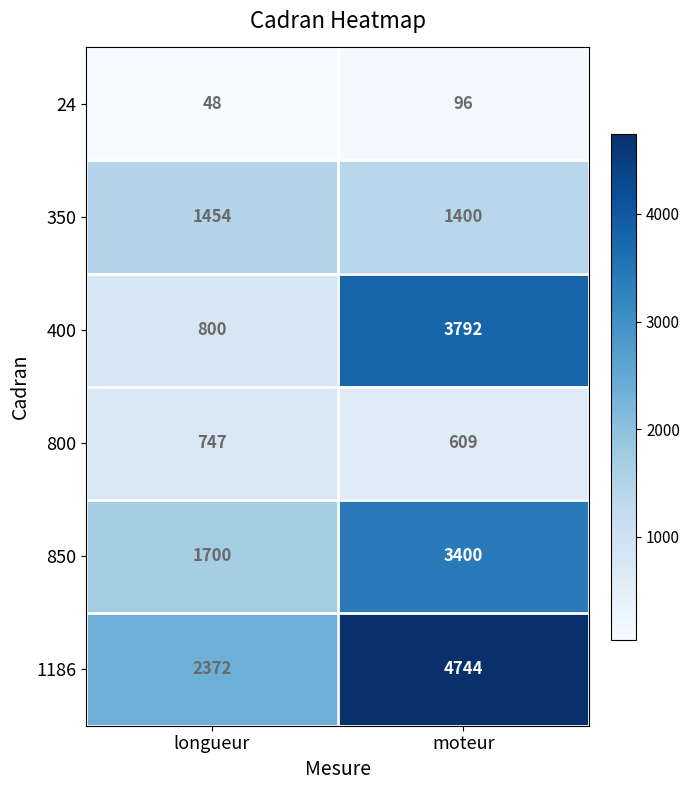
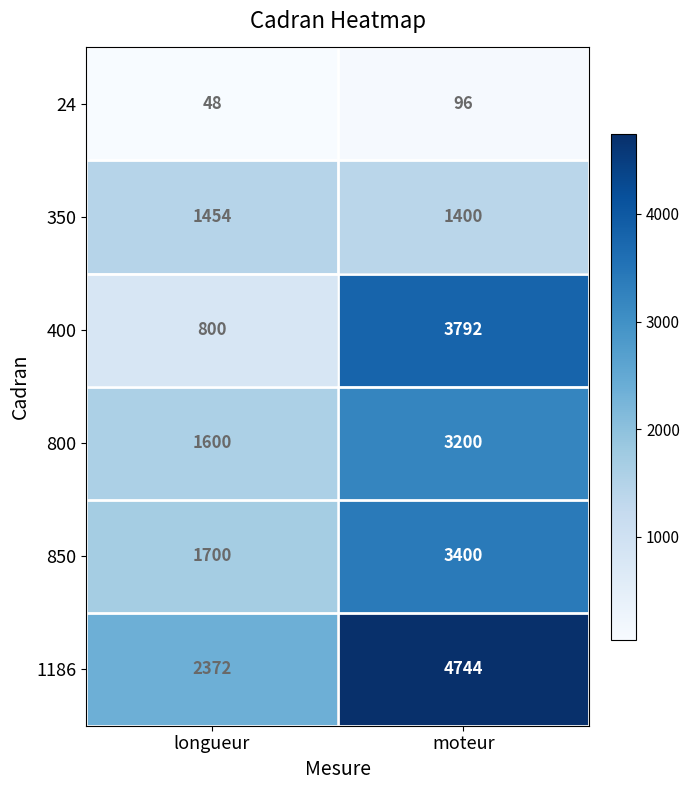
800, longueur: 747 -> 1600
800, moteur: 609 -> 3200
